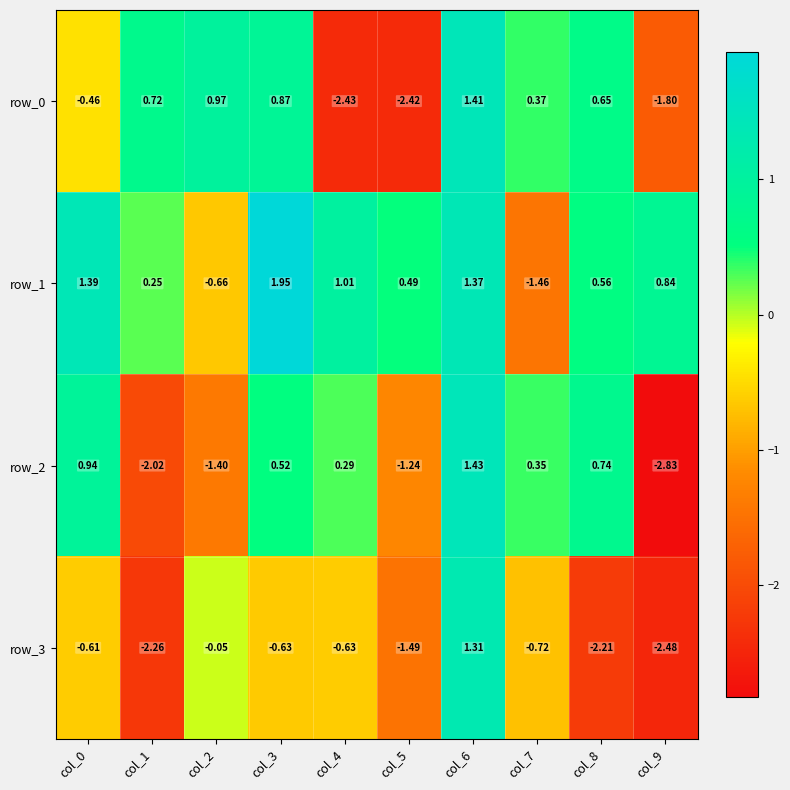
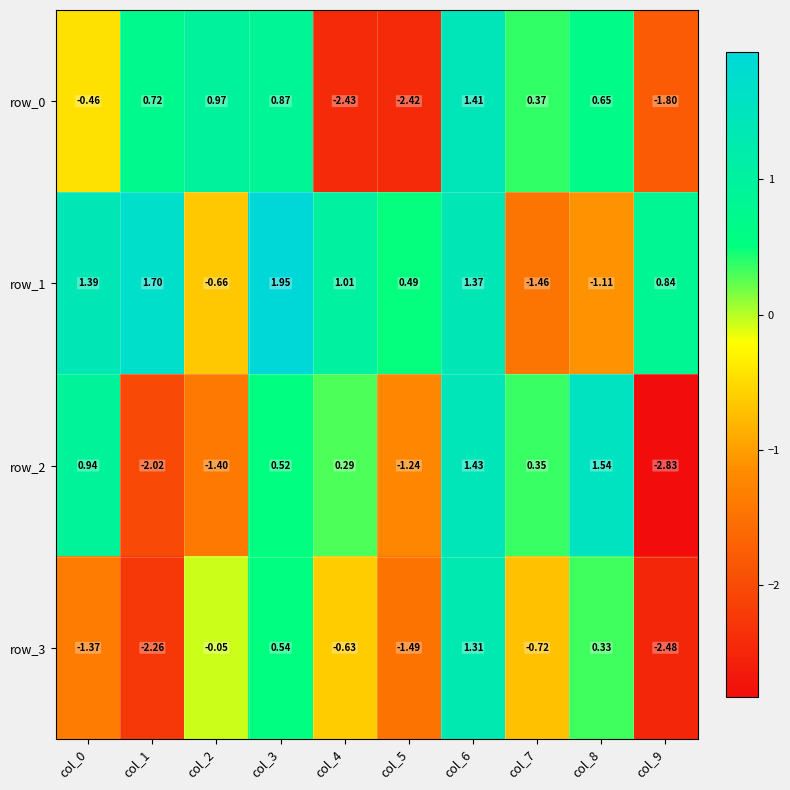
row_1, col_1: 0.25 -> 1.70
row_1, col_8: 0.56 -> -1.11
row_2, col_8: 0.74 -> 1.54
row_3, col_0: -0.61 -> -1.37
row_3, col_3: -0.63 -> 0.54
row_3, col_8: -2.21 -> 0.33
